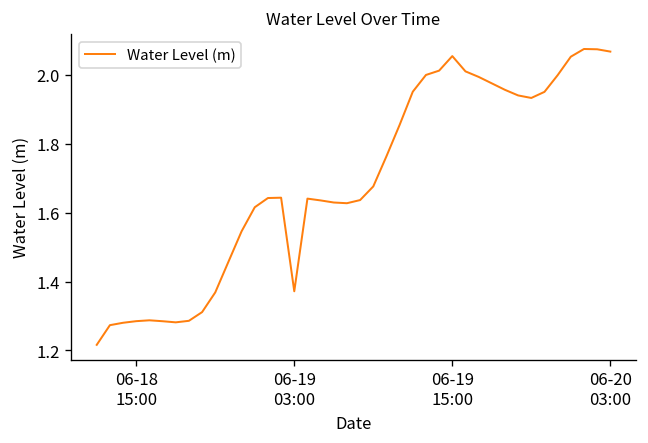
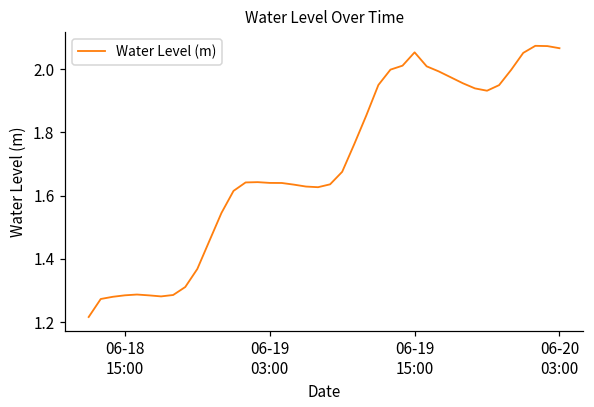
06-19 03:00: 1.37 -> 1.64
